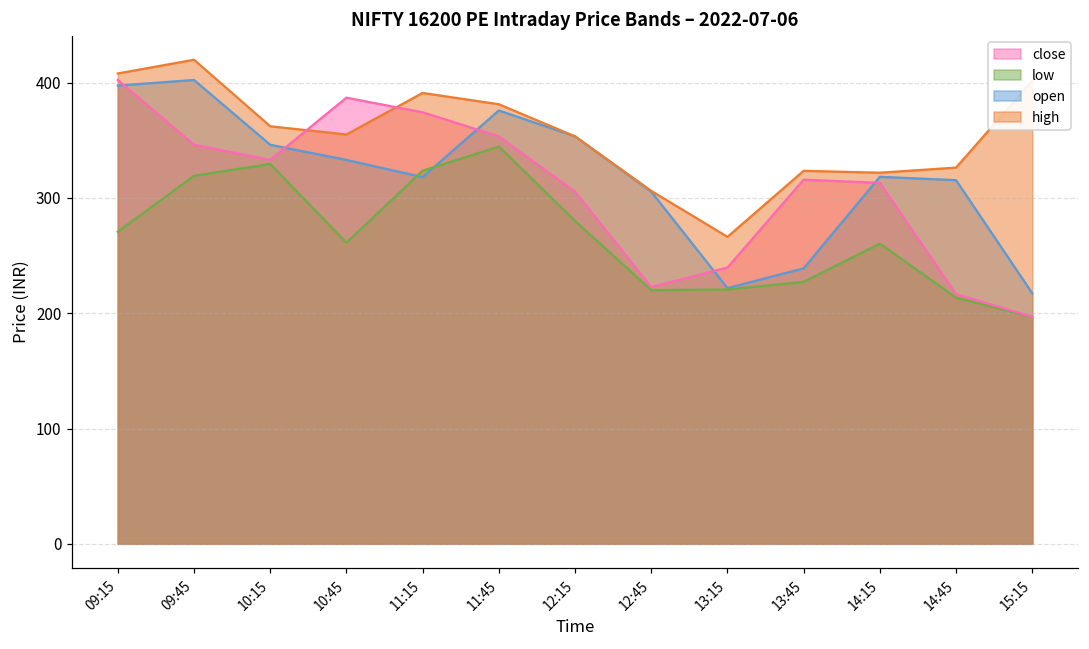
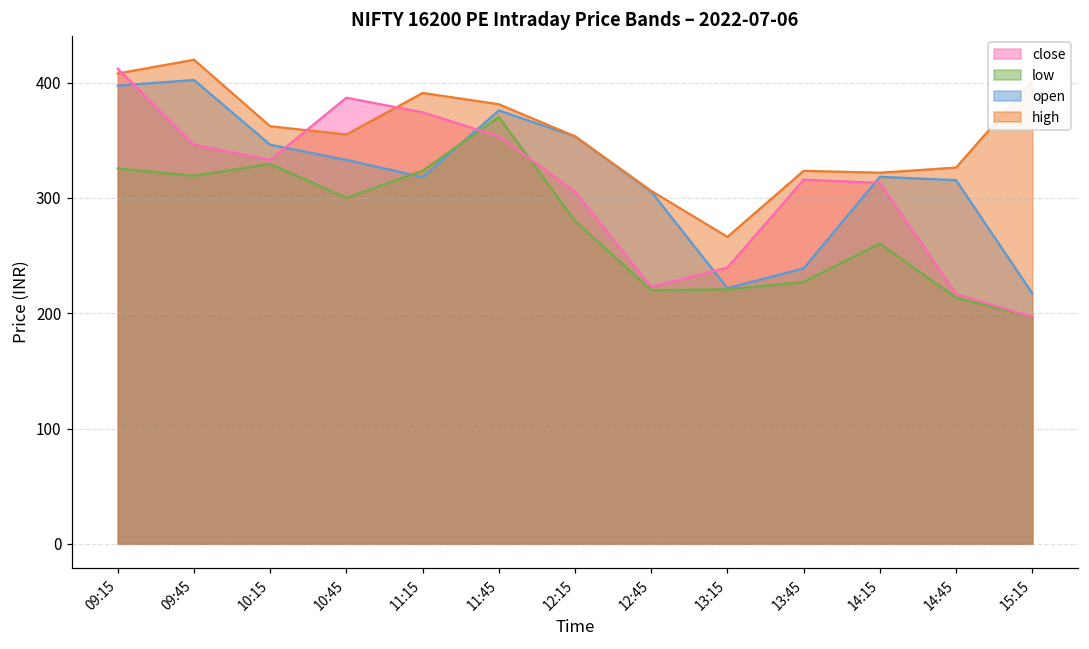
close, 09:15: 402 -> 412
low, 09:15: 271 -> 326
low, 10:45: 261 -> 300
low, 11:45: 345 -> 370
